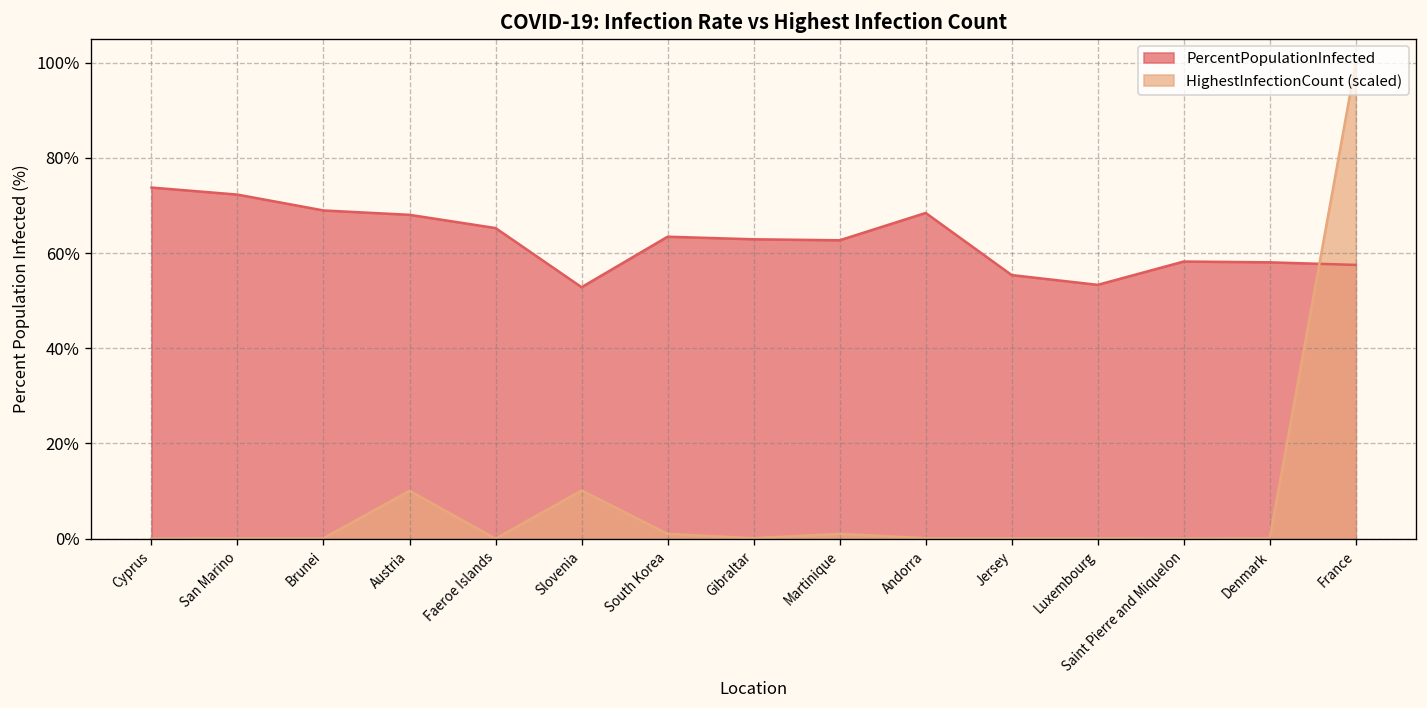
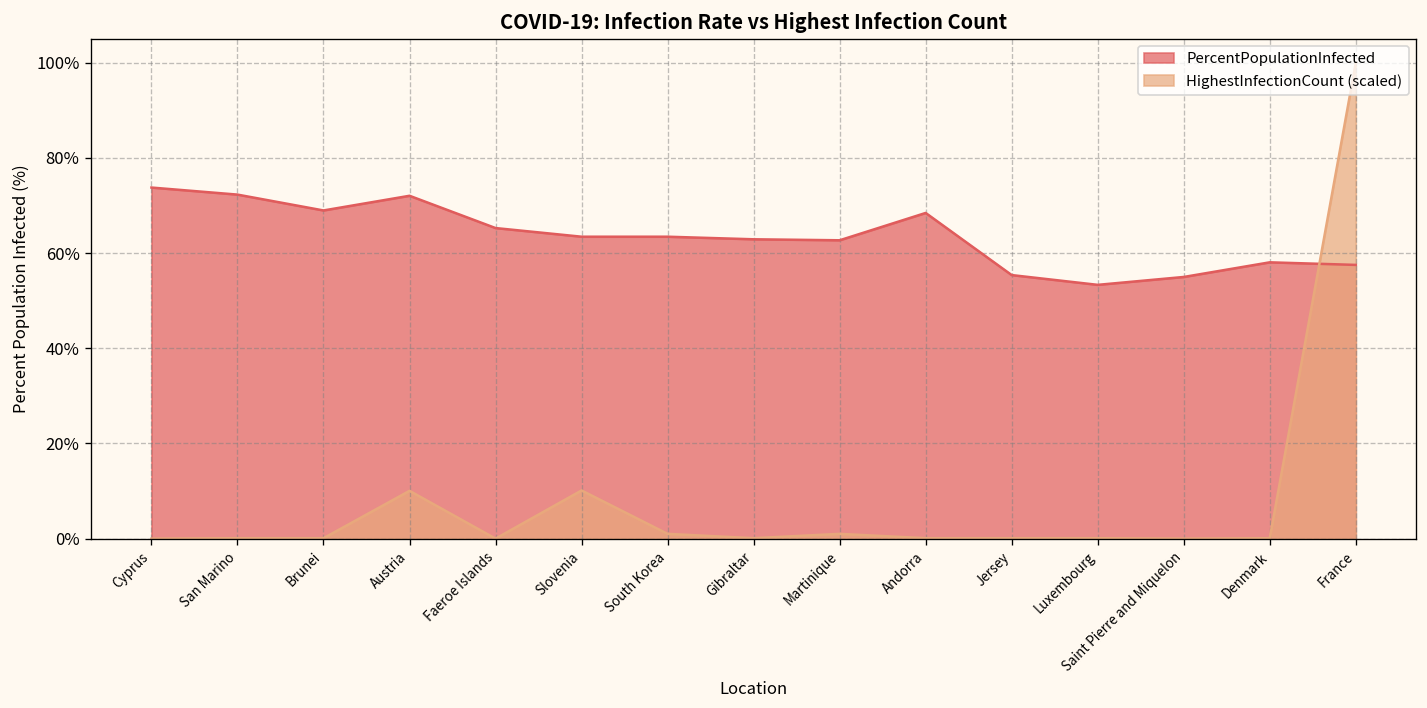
PercentPopulationInfected, Austria: 68% -> 72%
PercentPopulationInfected, Slovenia: 53% -> 63%
PercentPopulationInfected, Saint Pierre and Miquelon: 58% -> 55%
